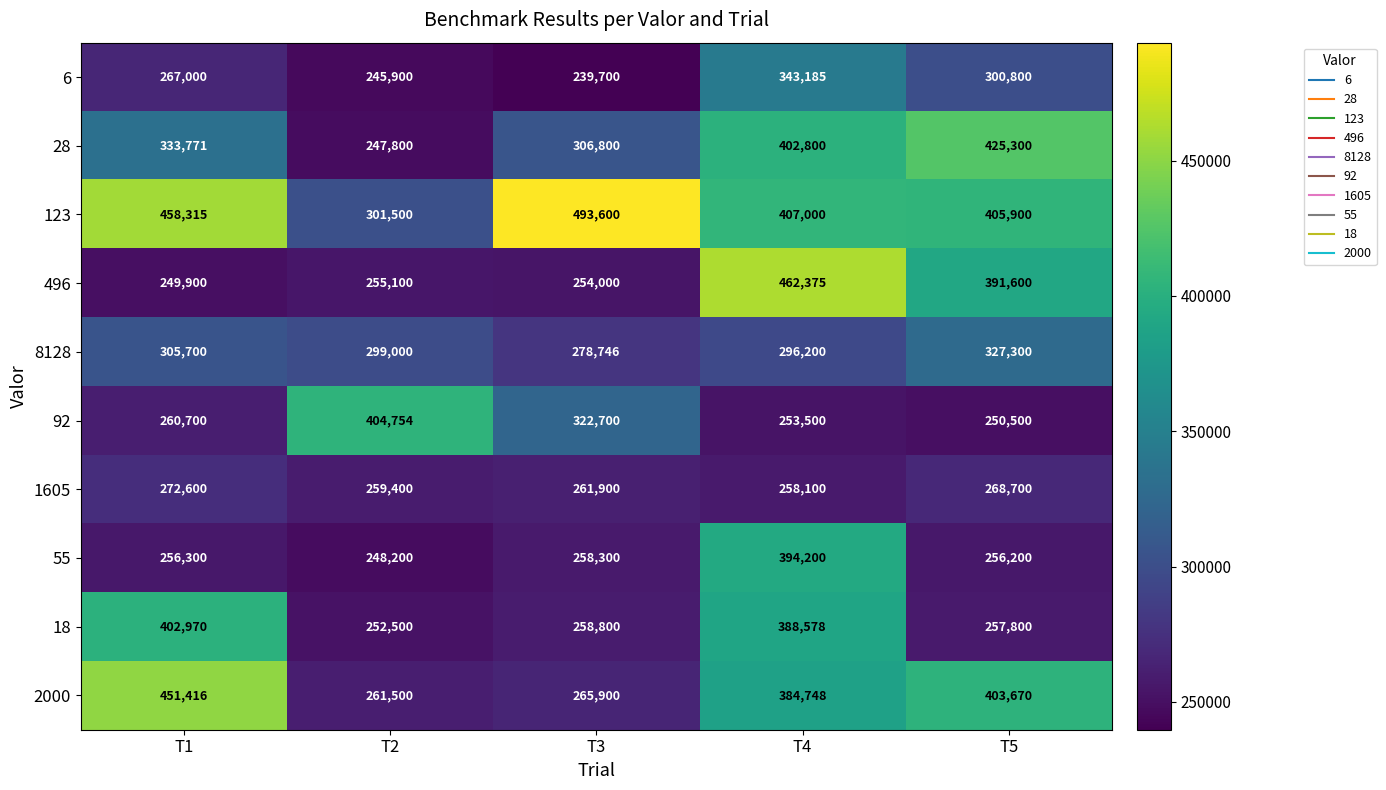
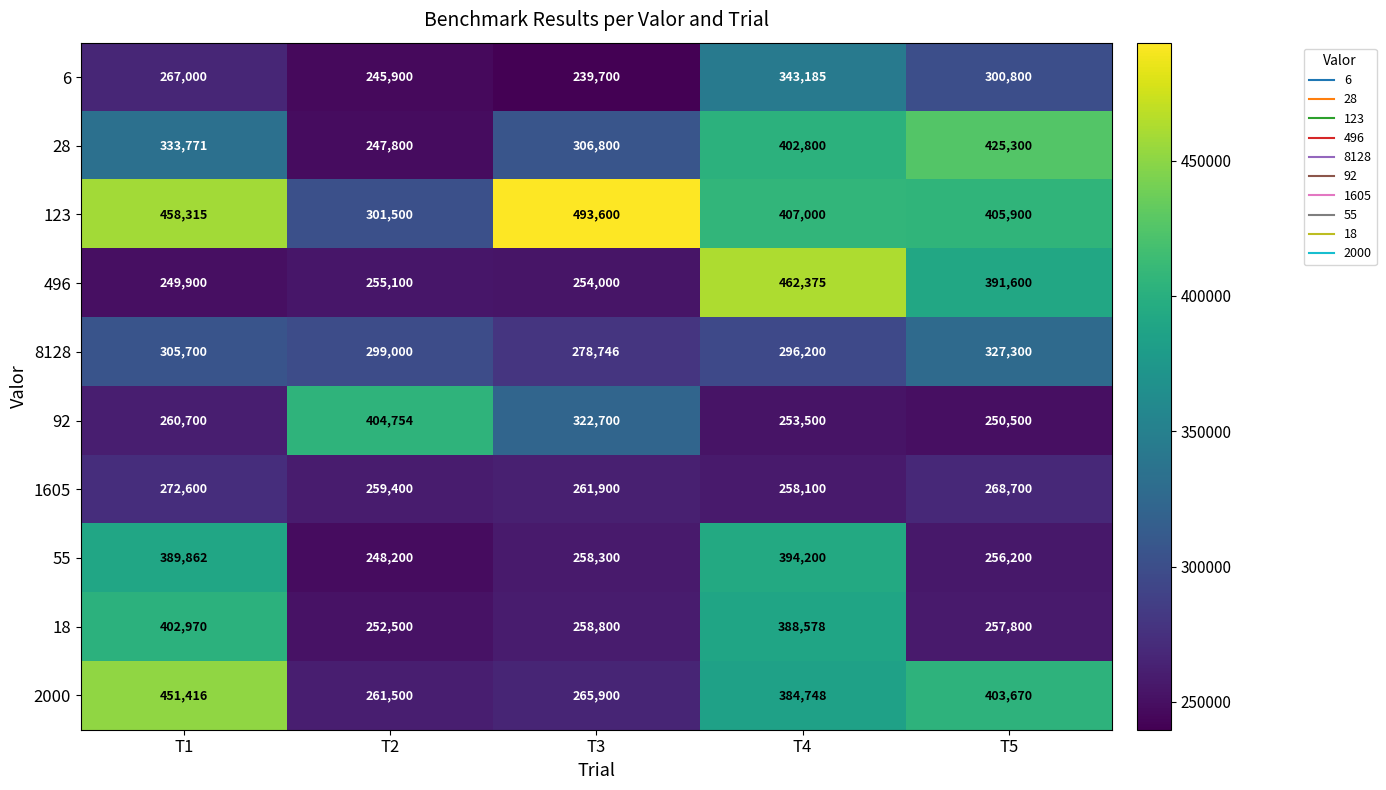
55, T1: 256,300 -> 389,862
